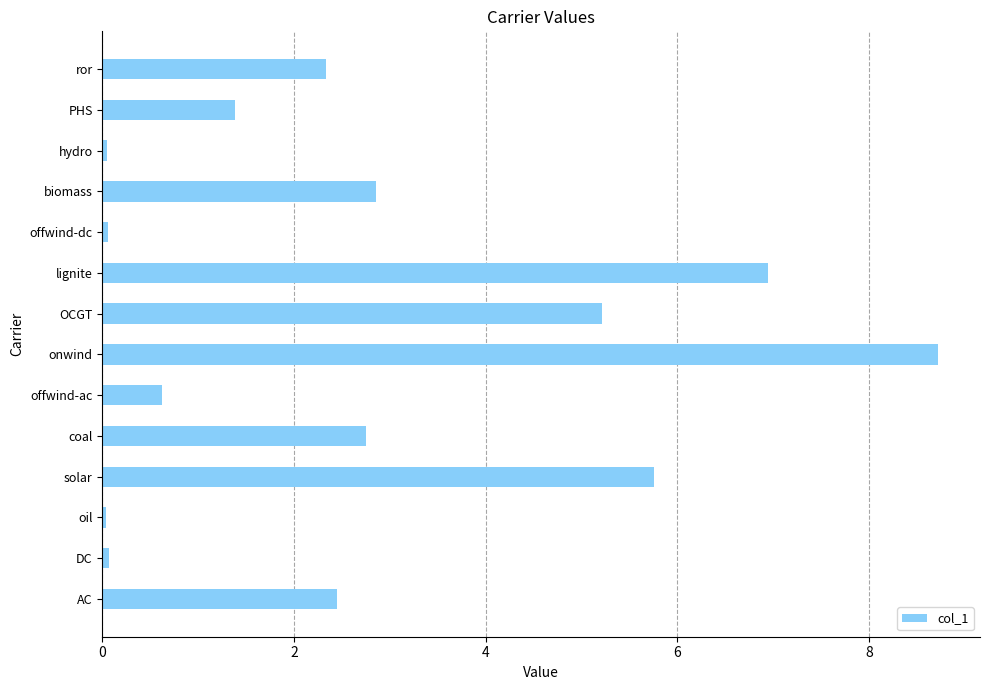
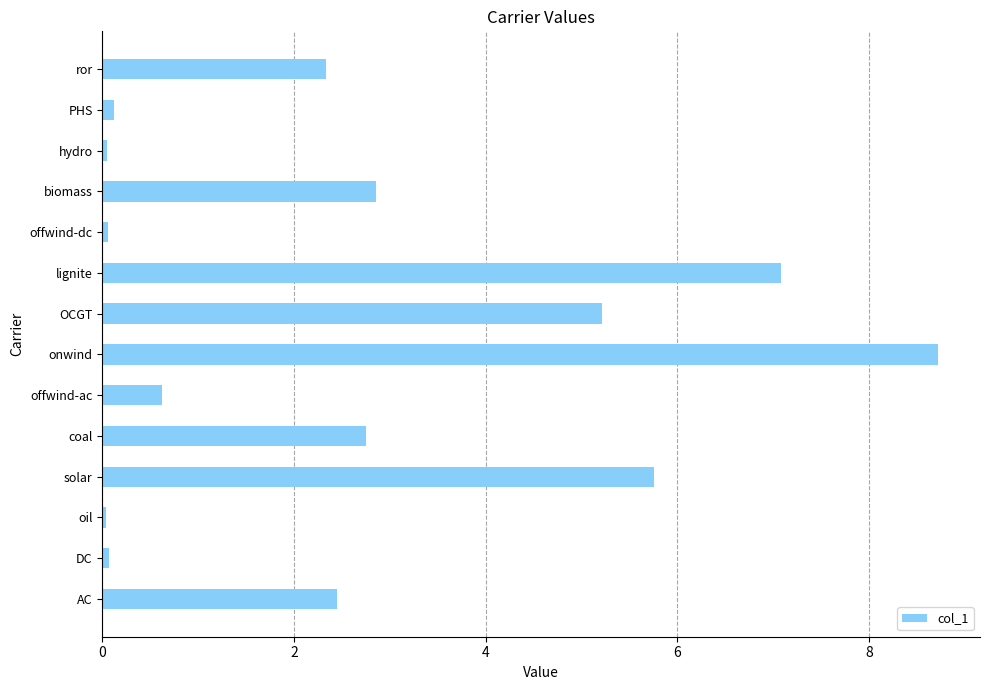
PHS: 1.4 -> 0.1
lignite: 6.9 -> 7.1
